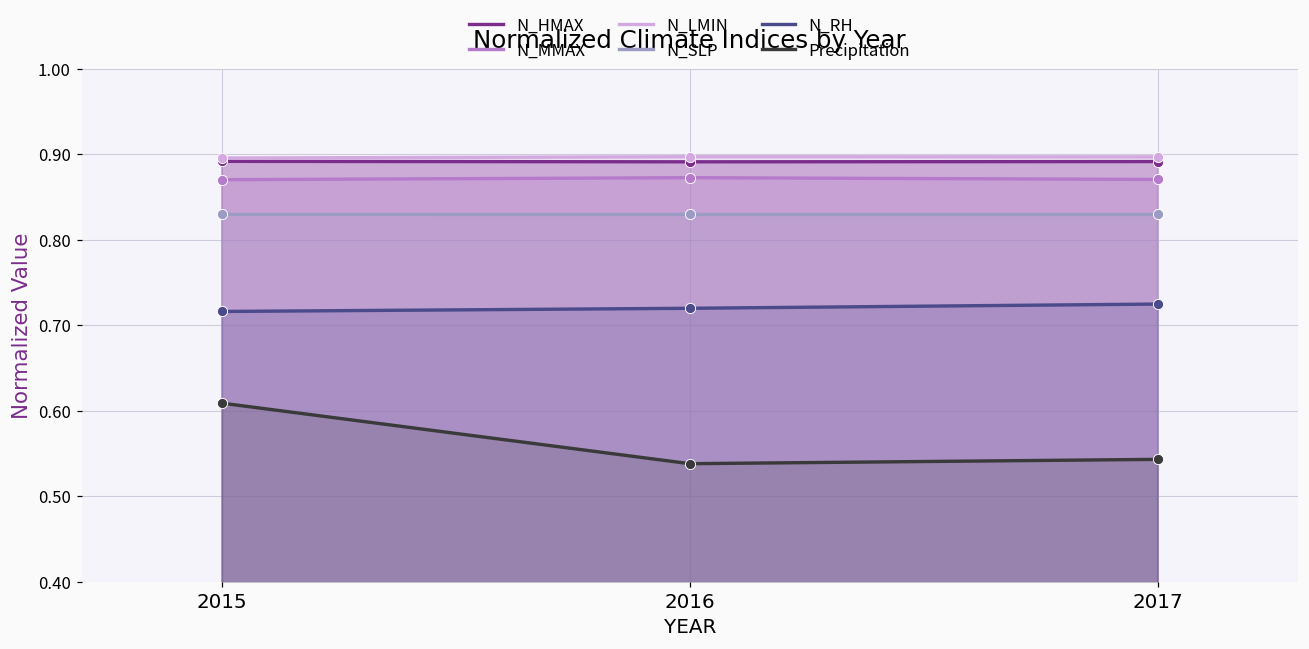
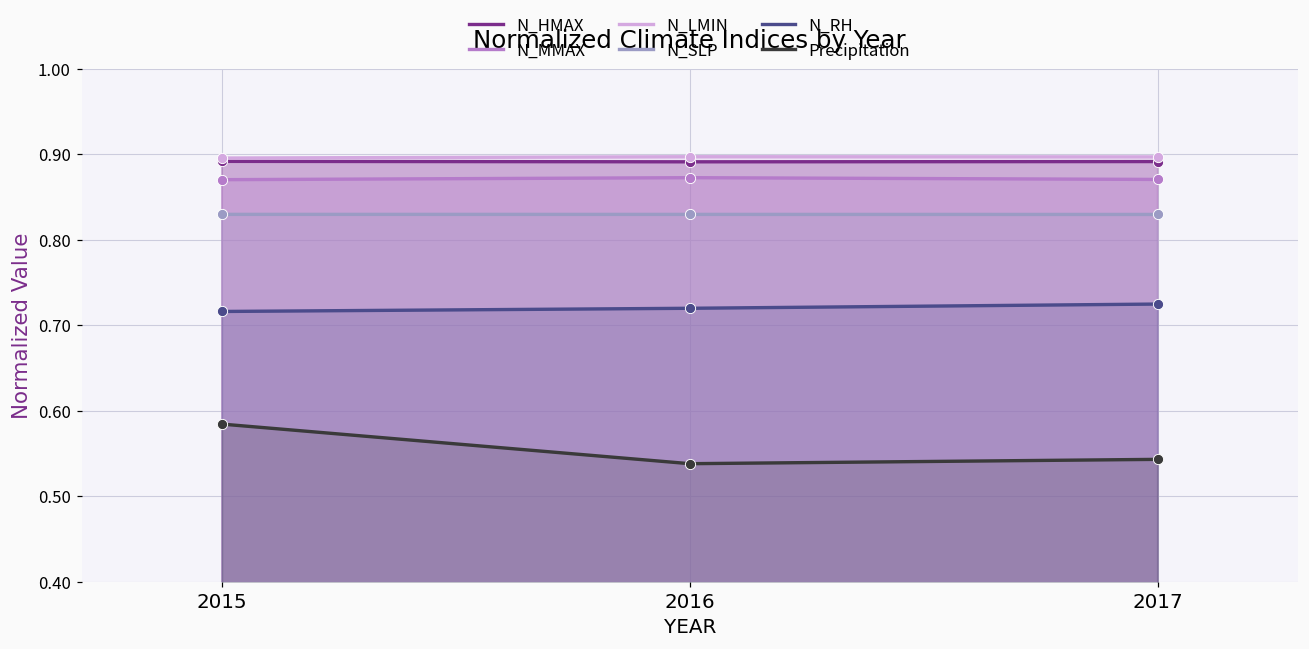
Precipitation, 2015: 0.61 -> 0.58
